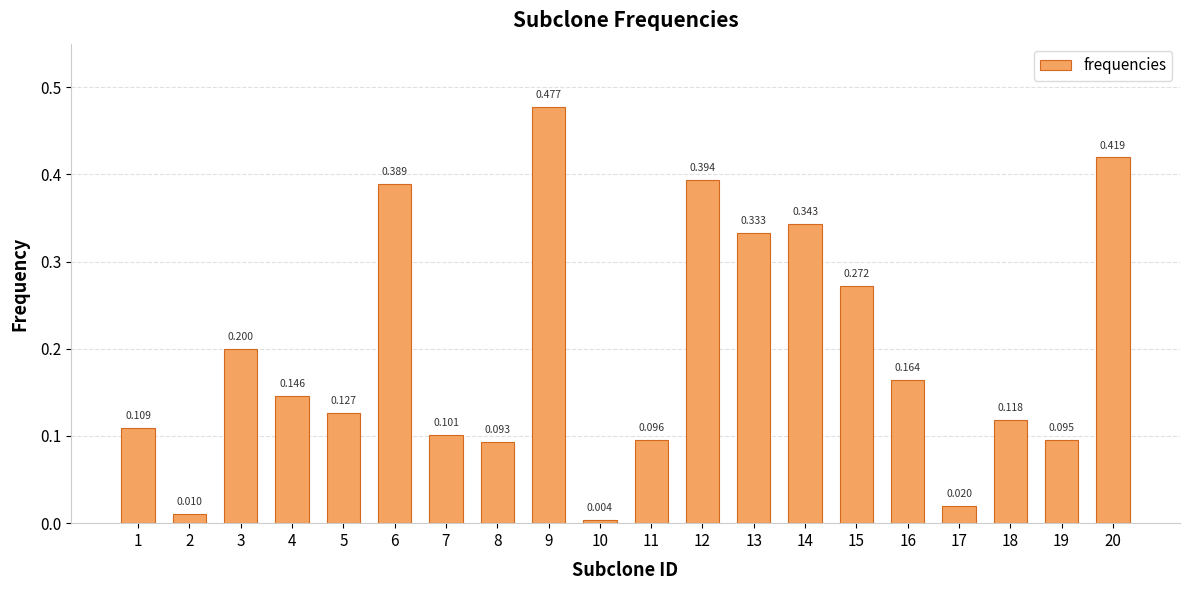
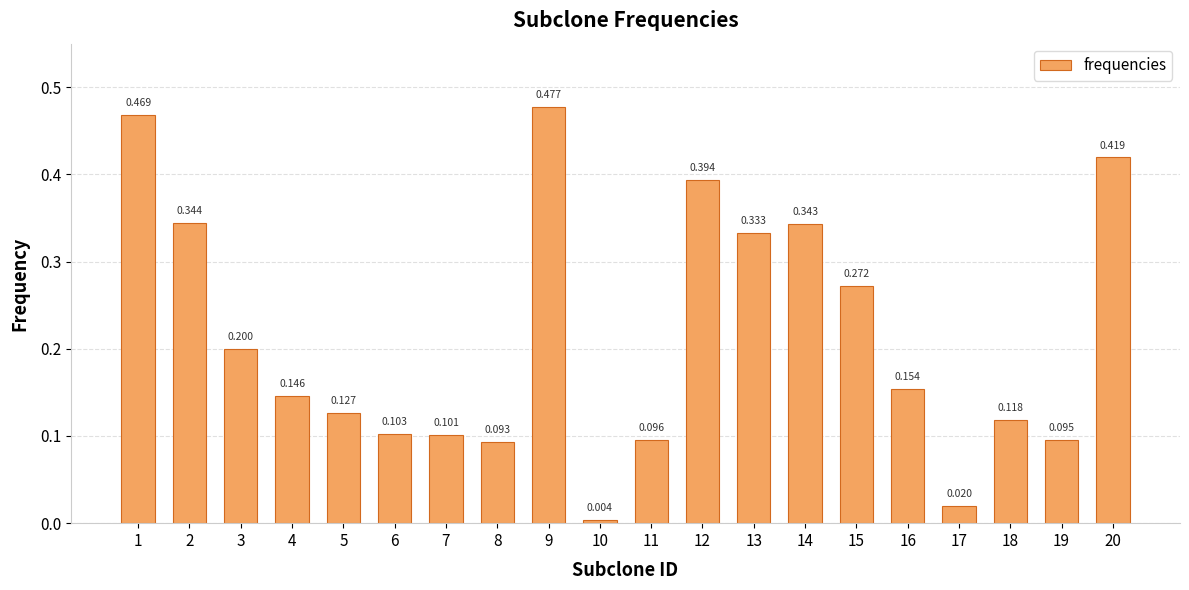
1: 0.109 -> 0.469
2: 0.010 -> 0.344
6: 0.389 -> 0.103
16: 0.164 -> 0.154
